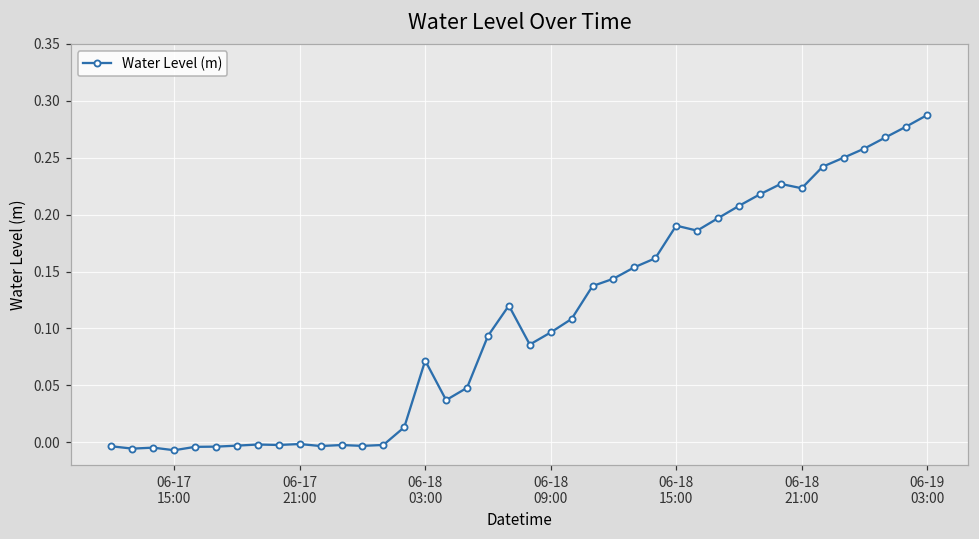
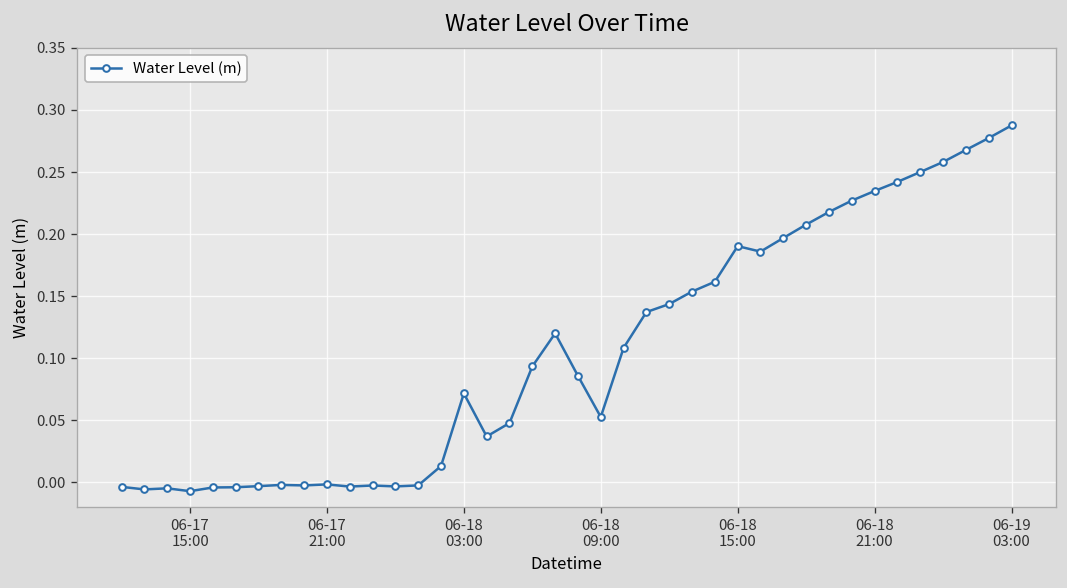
06-18 09:00: 0.096 -> 0.053
06-18 21:00: 0.223 -> 0.235
